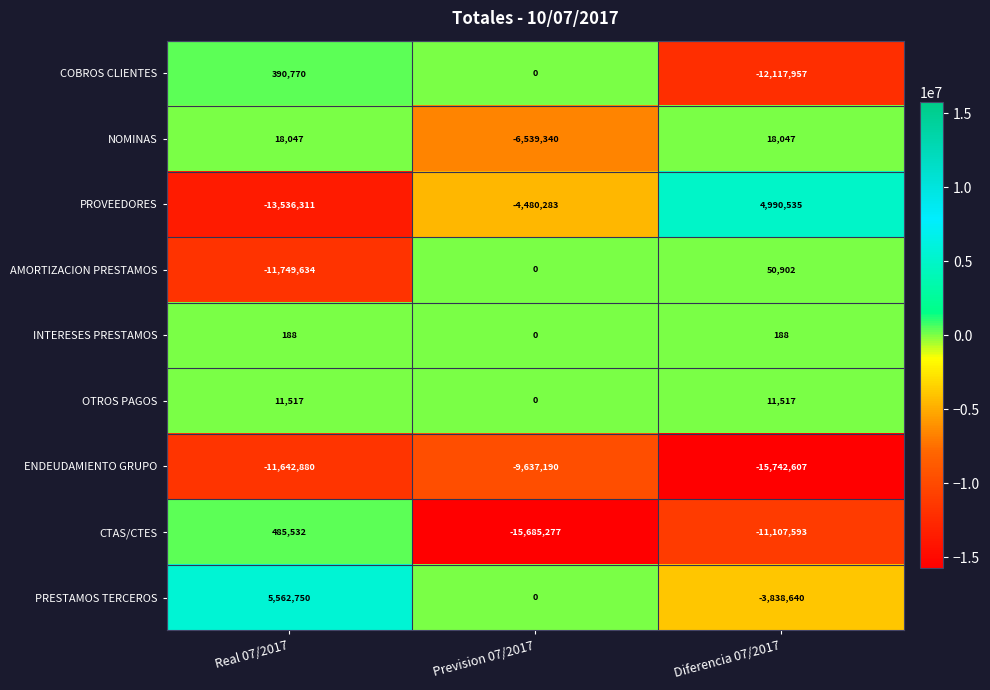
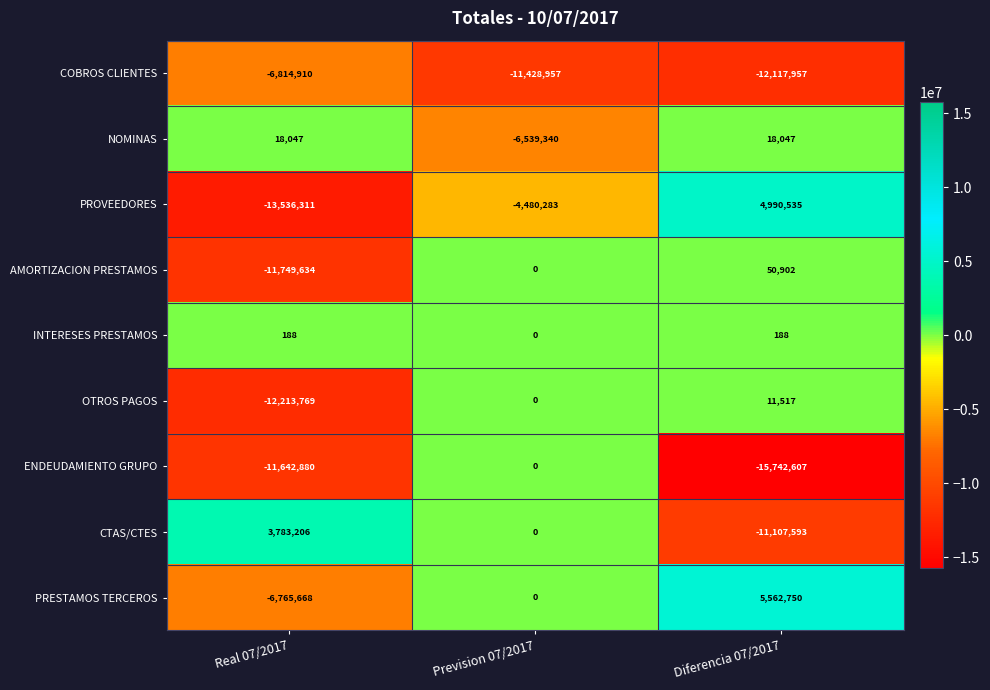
COBROS CLIENTES, Real 07/2017: 390,770 -> -6,814,910
COBROS CLIENTES, Prevision 07/2017: 0 -> -11,428,957
OTROS PAGOS, Real 07/2017: 11,517 -> -12,213,769
ENDEUDAMIENTO GRUPO, Prevision 07/2017: -9,637,190 -> 0
CTAS/CTES, Real 07/2017: 485,532 -> 3,783,206
CTAS/CTES, Prevision 07/2017: -15,685,277 -> 0
PRESTAMOS TERCEROS, Real 07/2017: 5,562,750 -> -6,765,668
PRESTAMOS TERCEROS, Diferencia 07/2017: -3,838,640 -> 5,562,750
